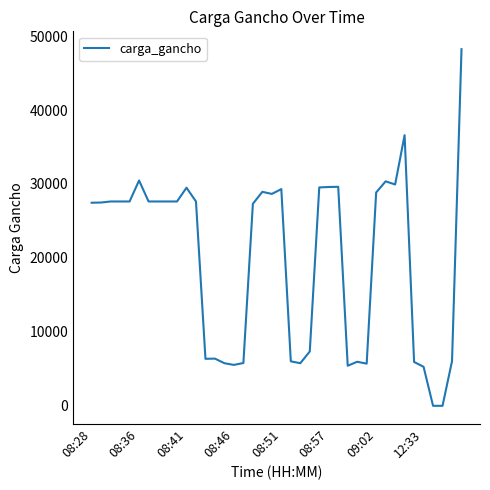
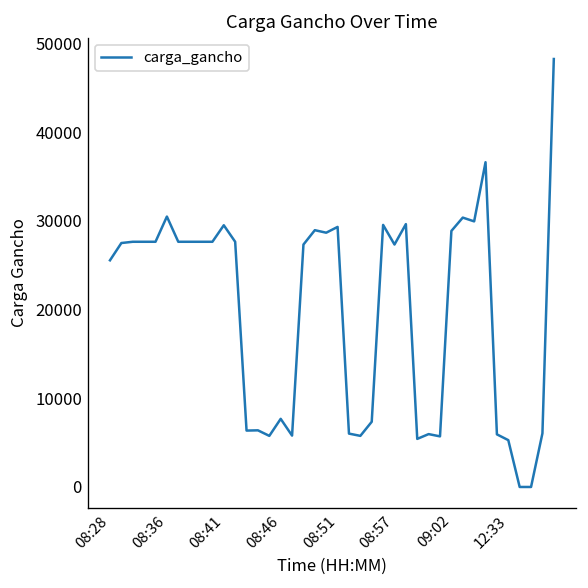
08:28: 27000 -> 26000
08:46: 6000 -> 8000
08:57: 30000 -> 27000
